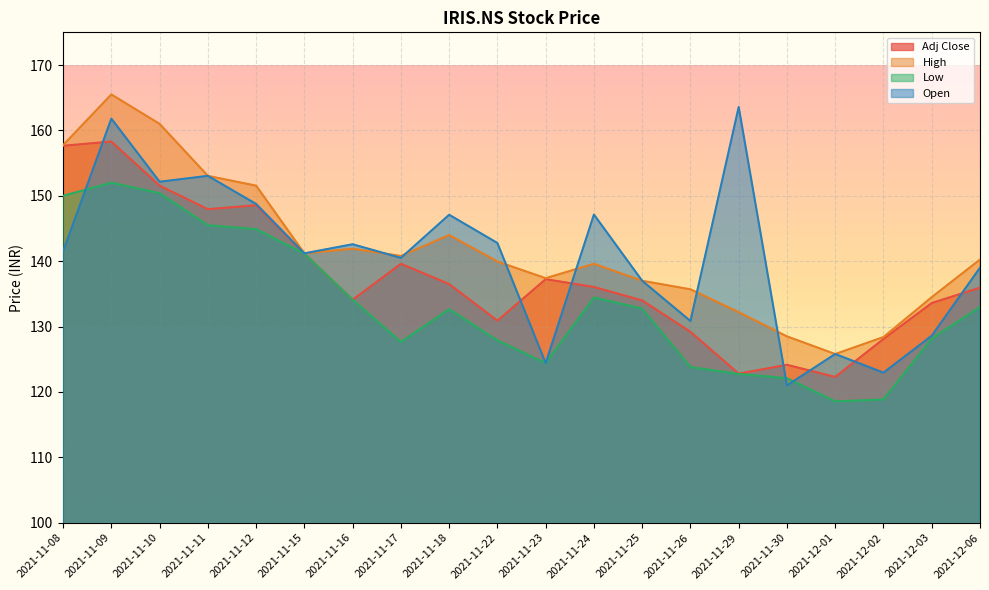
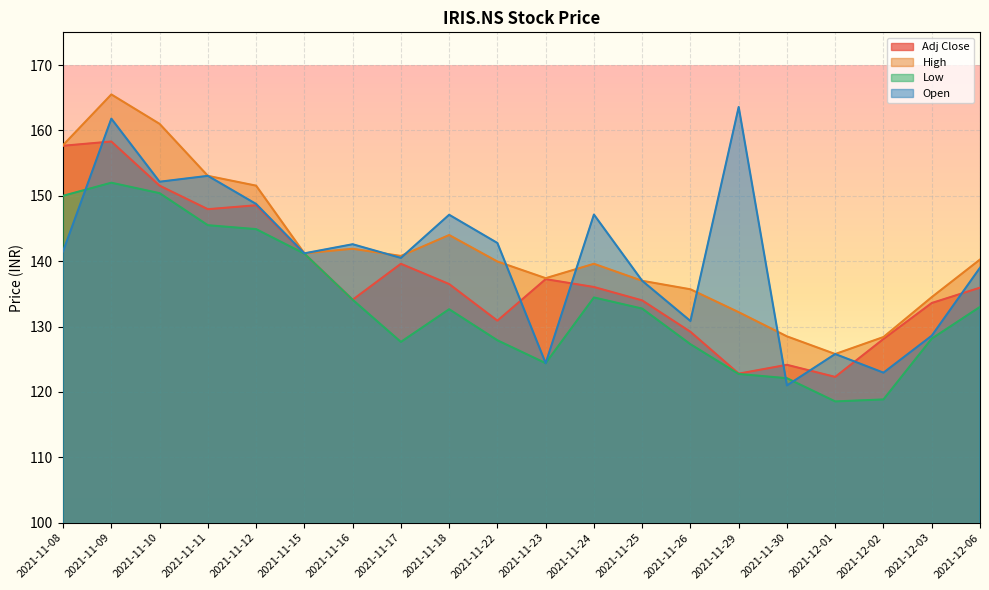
Low, 2021-11-26: 124 -> 127
